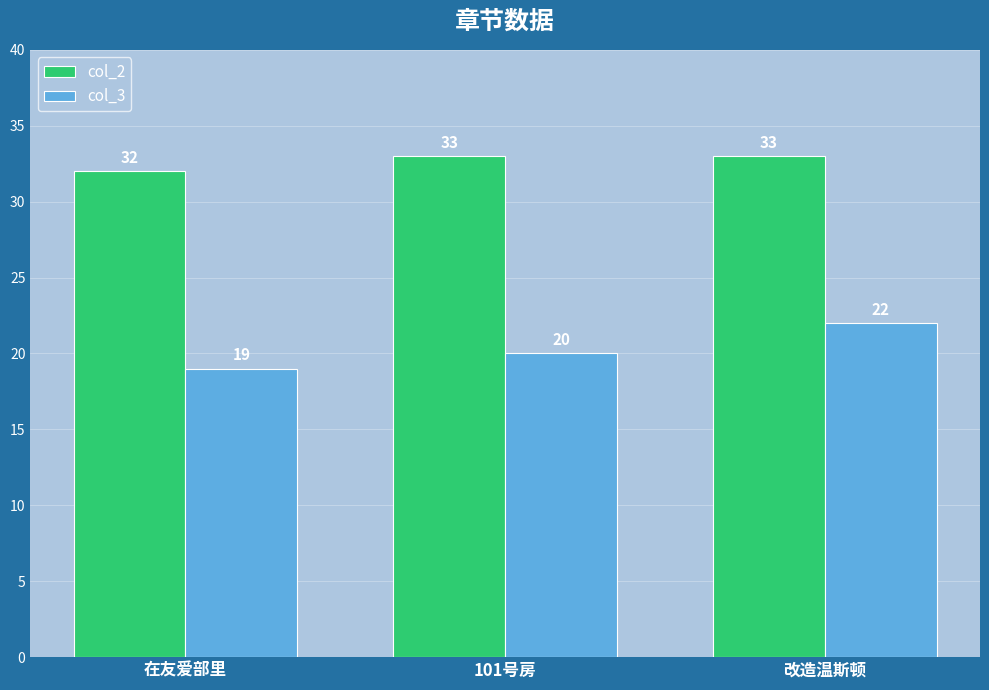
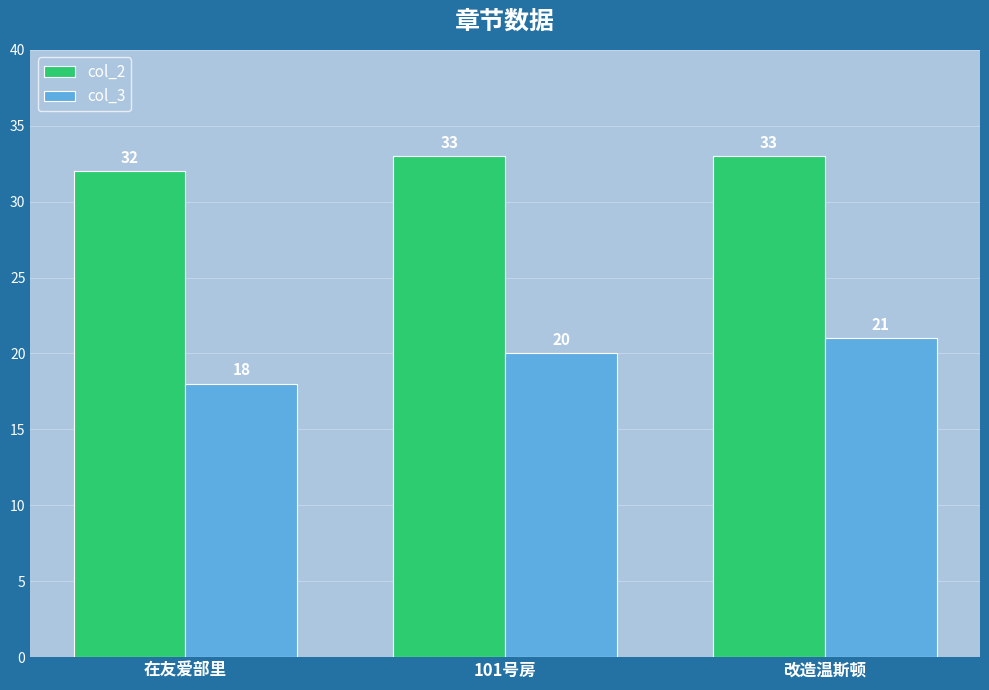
col_3, 在友爱部里: 19 -> 18
col_3, 改造温斯顿: 22 -> 21
